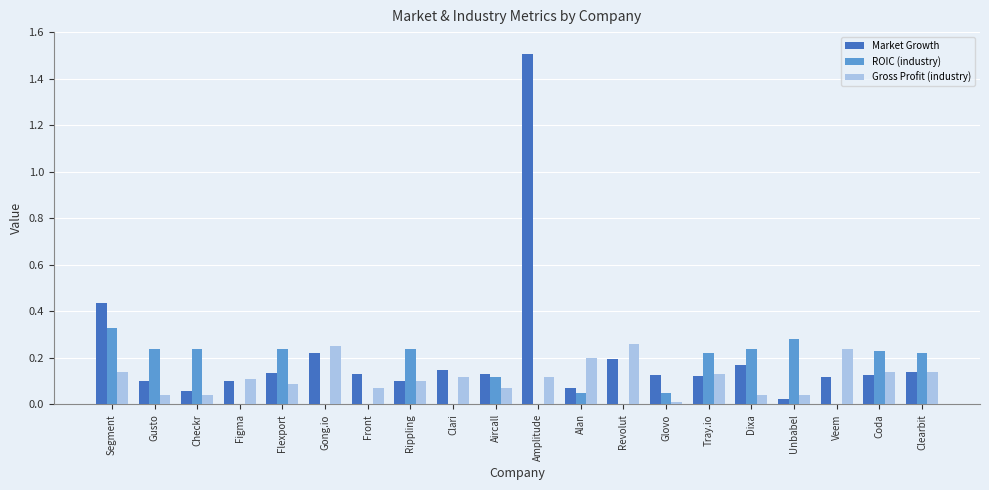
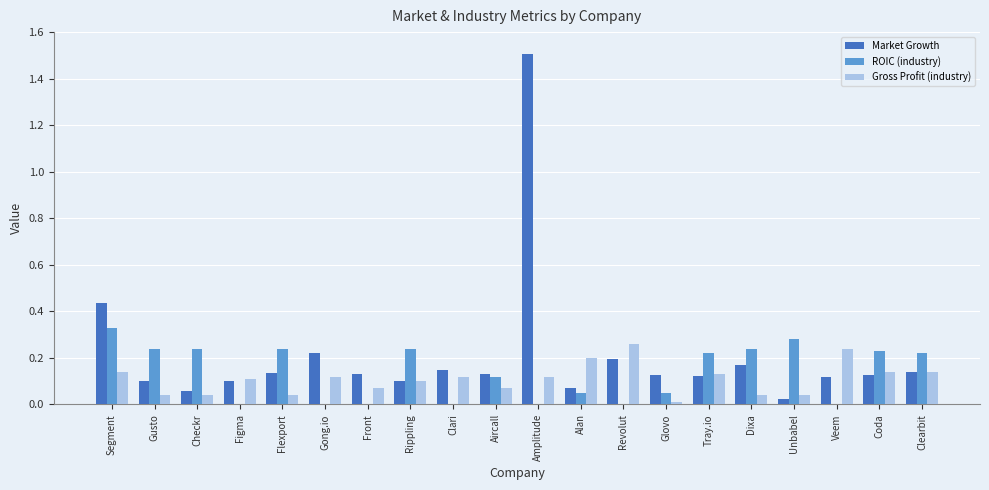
Gross Profit (industry), Flexport: 0.09 -> 0.04
Gross Profit (industry), Gong.io: 0.25 -> 0.12
